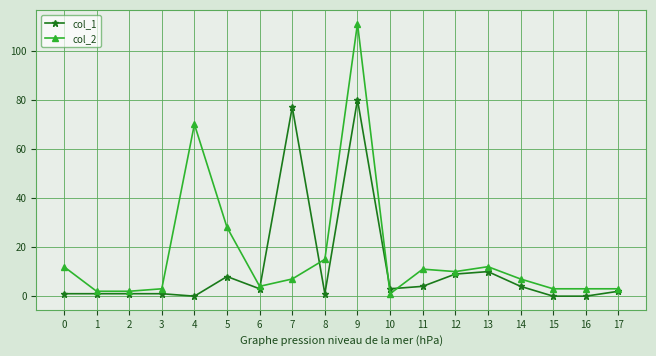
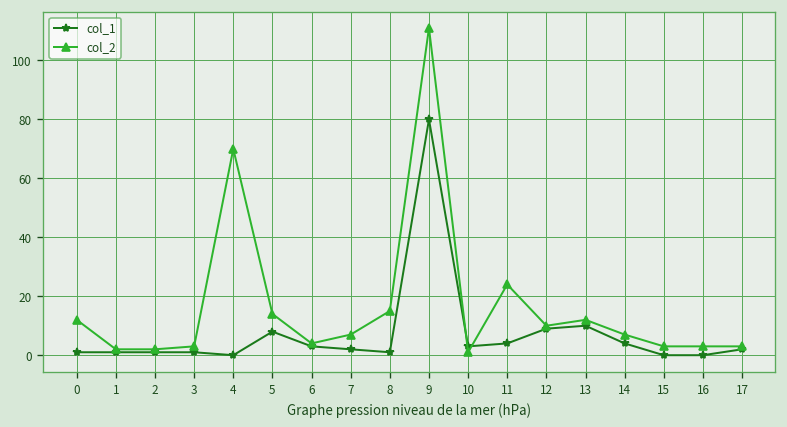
col_2, 5: 28 -> 14
col_1, 7: 77 -> 2
col_2, 11: 11 -> 24
